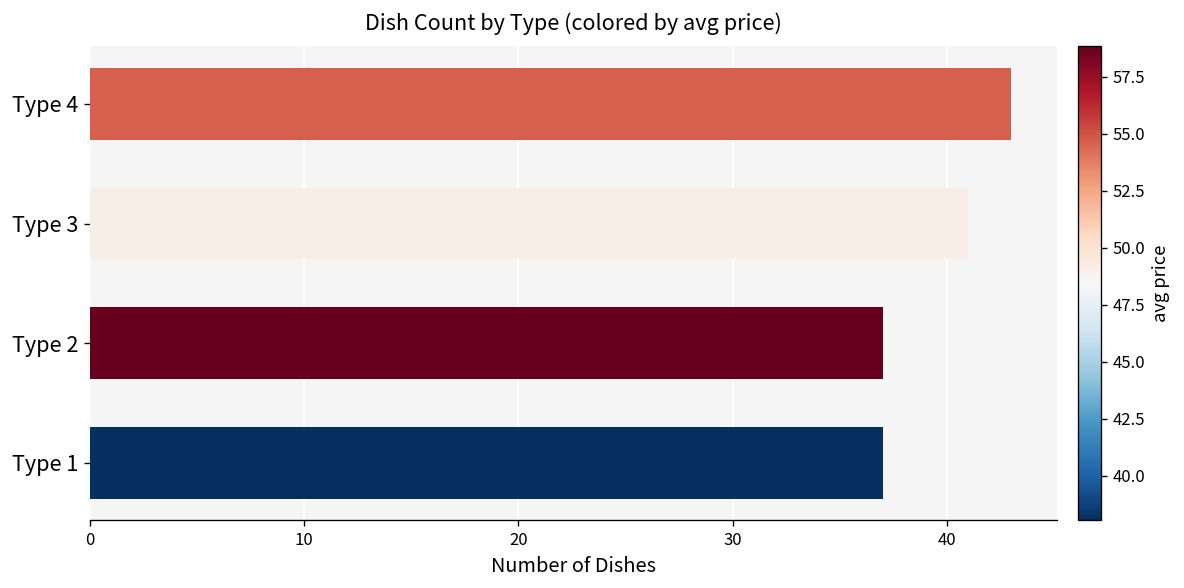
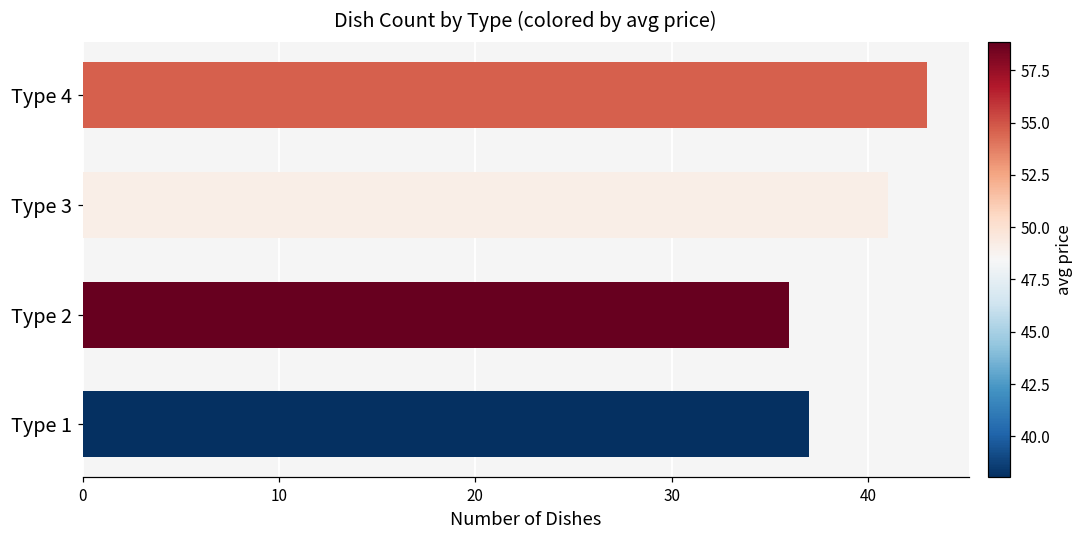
Type 2: 37 -> 36
